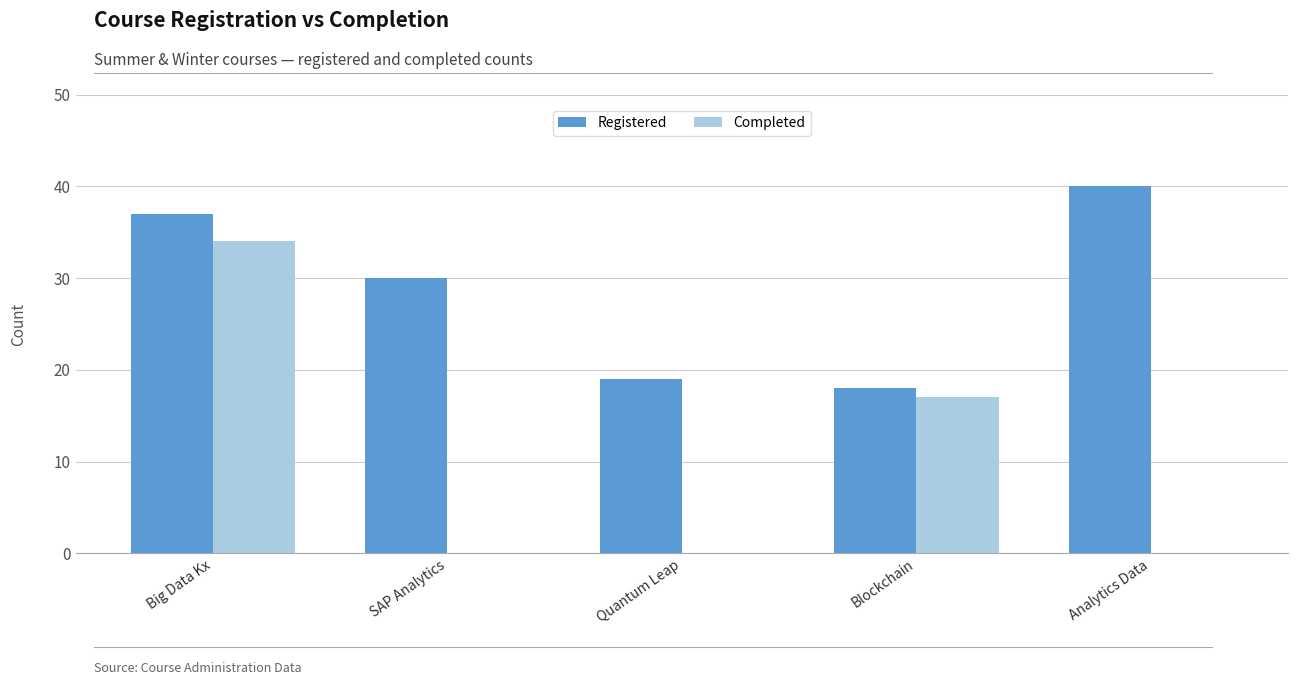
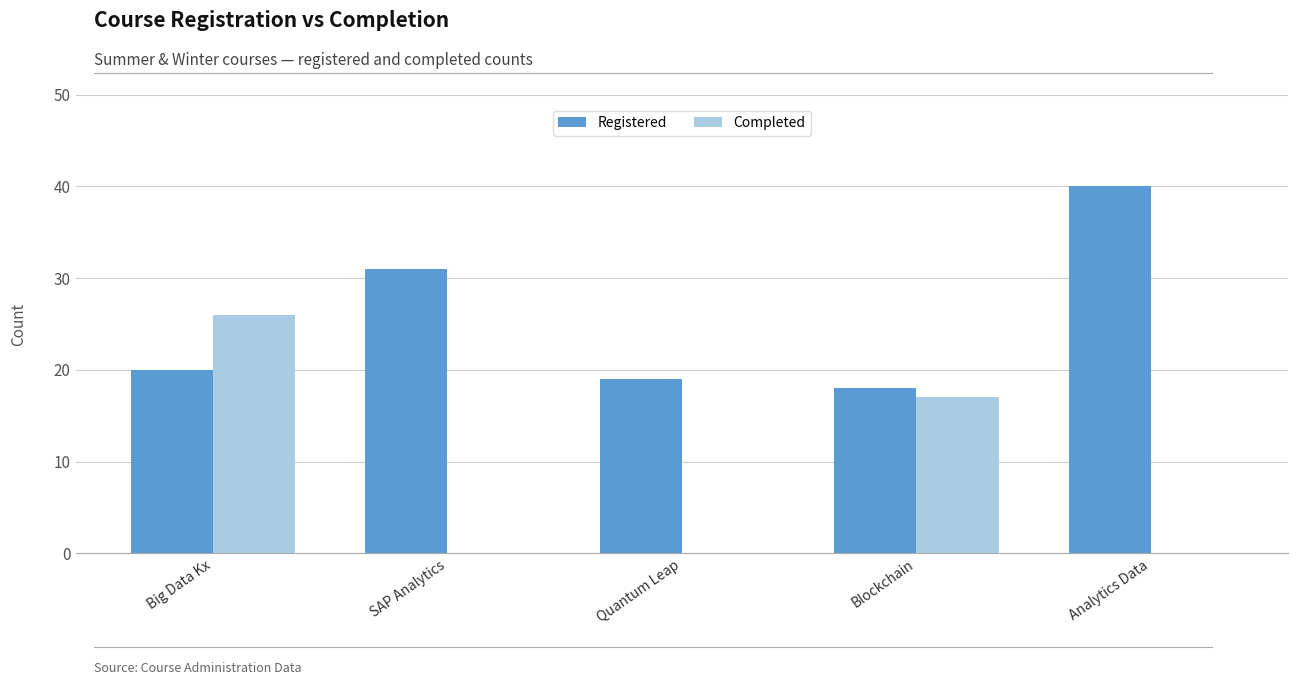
Registered, Big Data Kx: 37 -> 20
Completed, Big Data Kx: 34 -> 26
Registered, SAP Analytics: 30 -> 31
